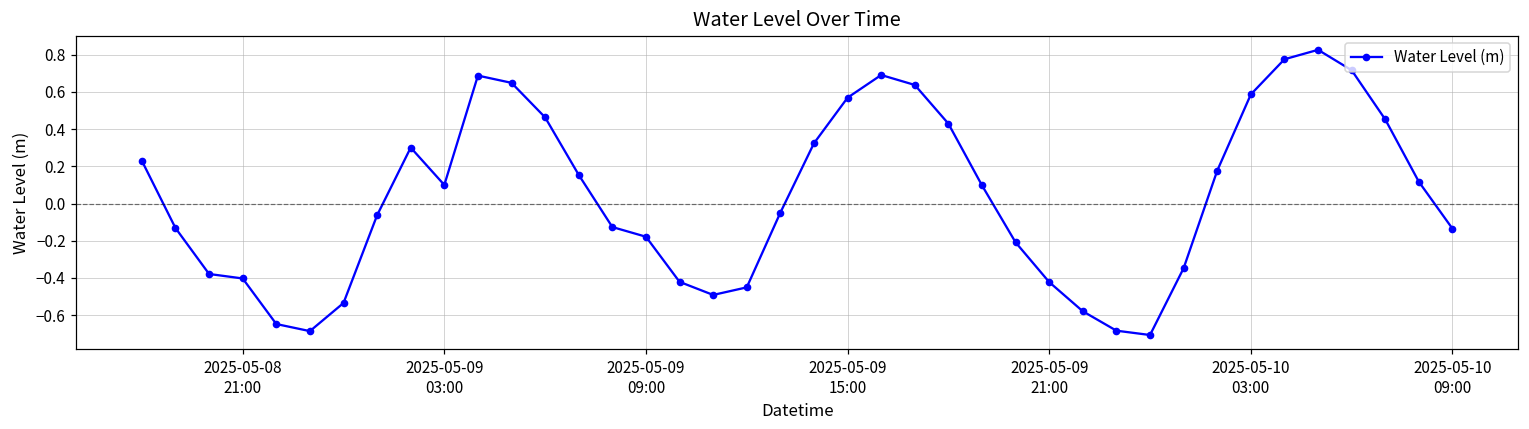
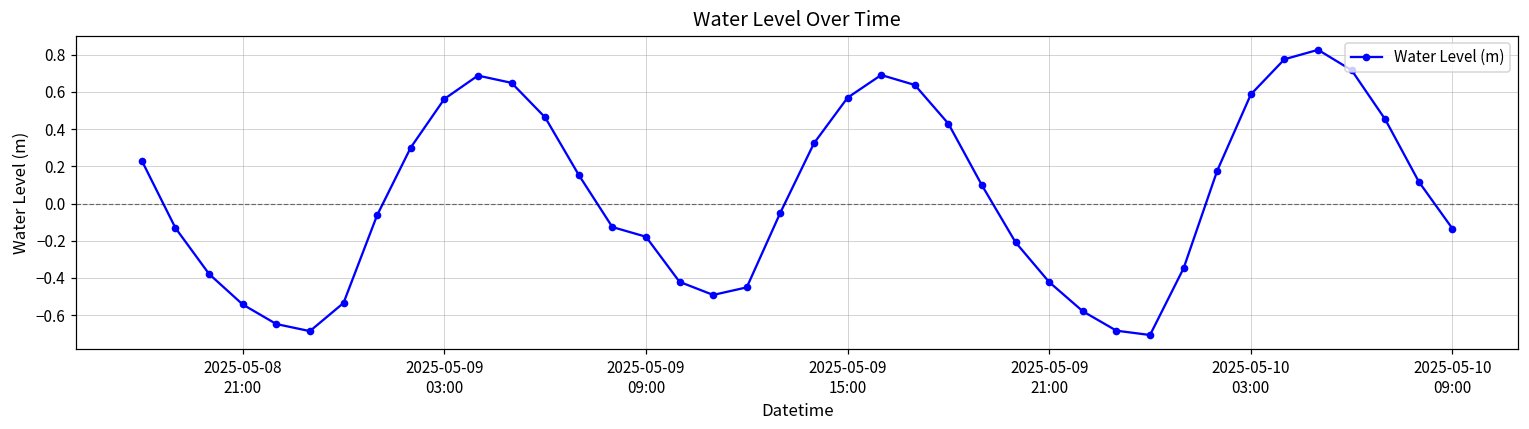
2025-05-08 21:00: -0.40 -> -0.54
2025-05-09 03:00: 0.10 -> 0.56
